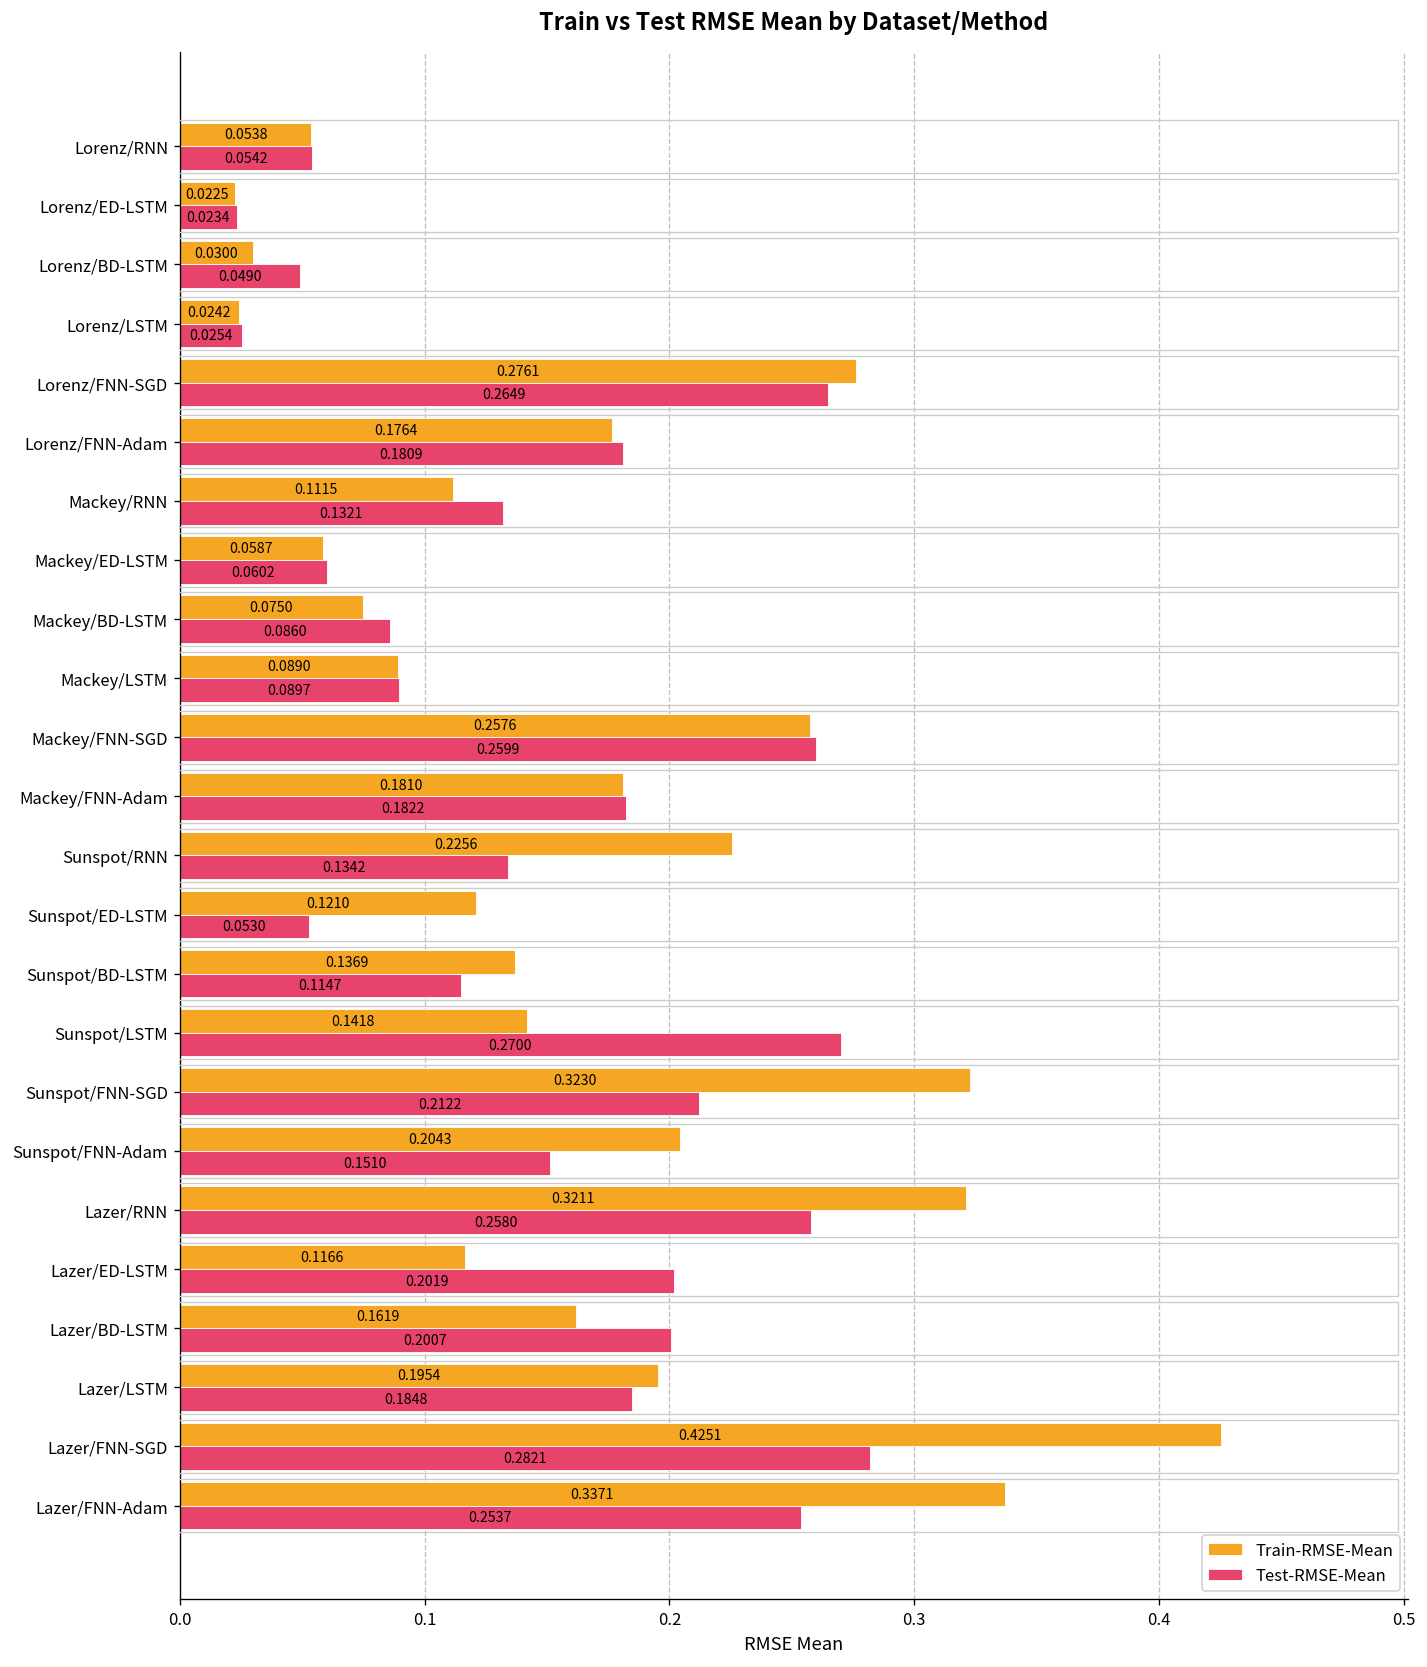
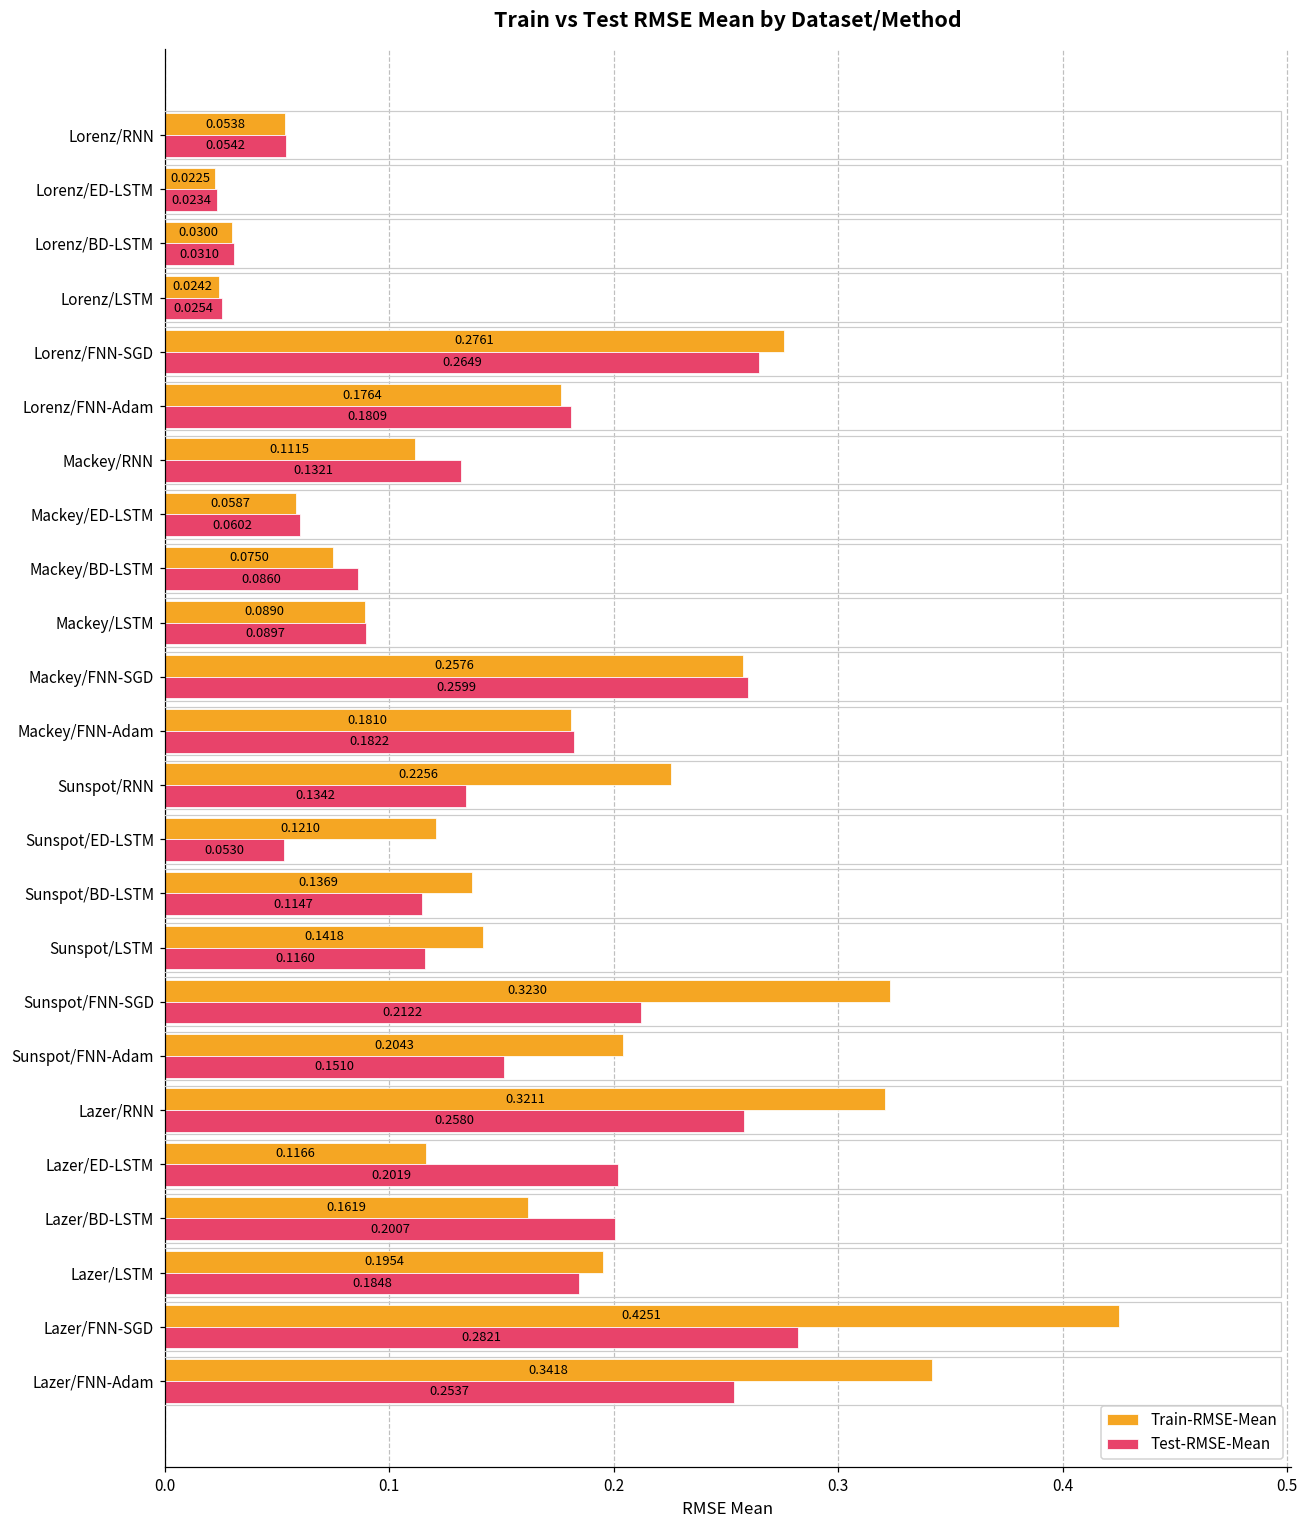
Test-RMSE-Mean, Lorenz/BD-LSTM: 0.0490 -> 0.0310
Test-RMSE-Mean, Sunspot/LSTM: 0.2700 -> 0.1160
Train-RMSE-Mean, Lazer/FNN-Adam: 0.3371 -> 0.3418
